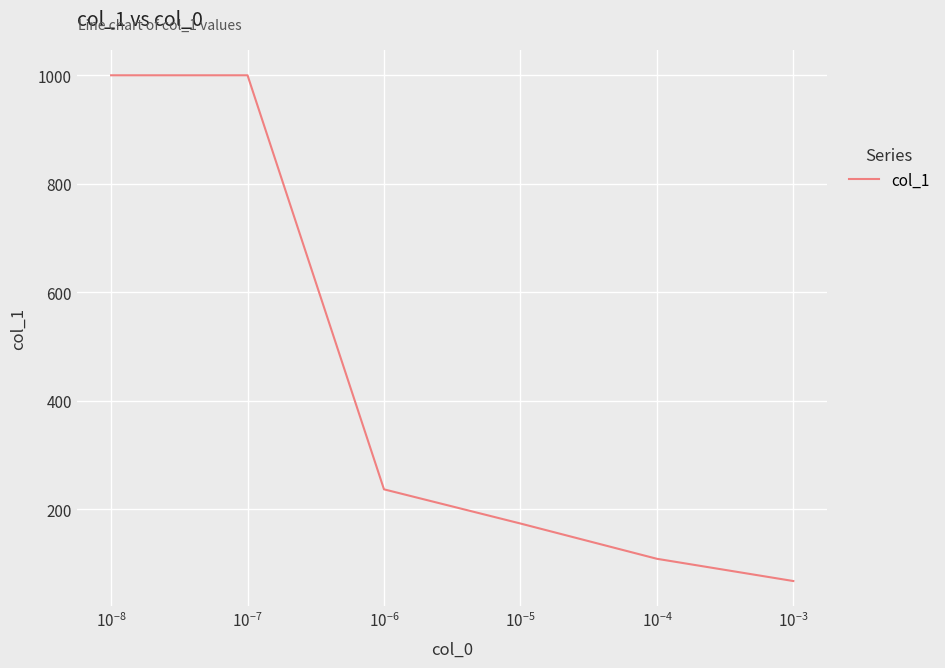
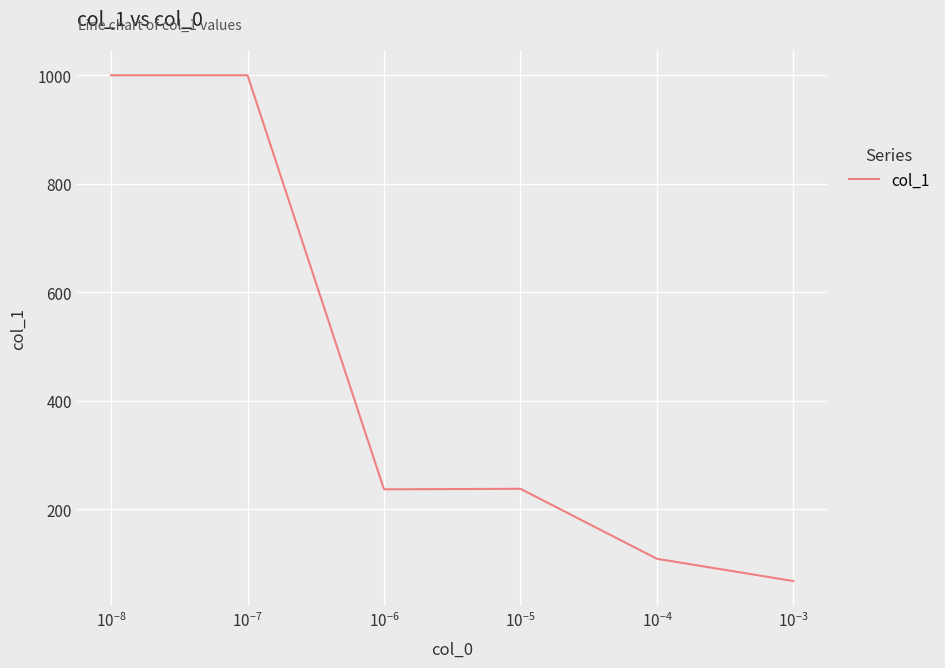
10^-5: 170 -> 240
